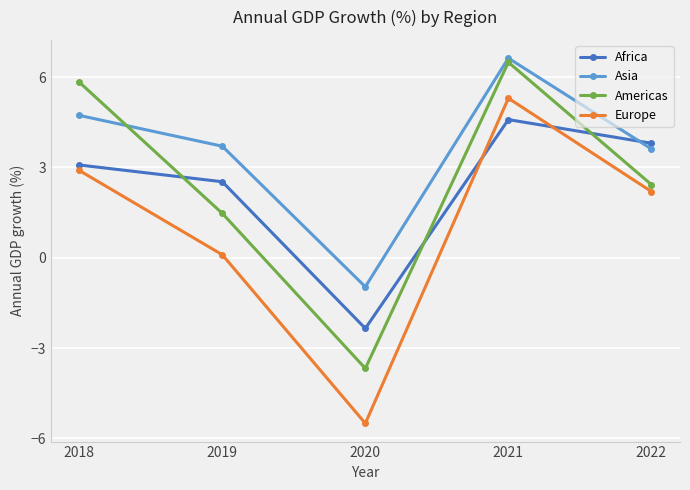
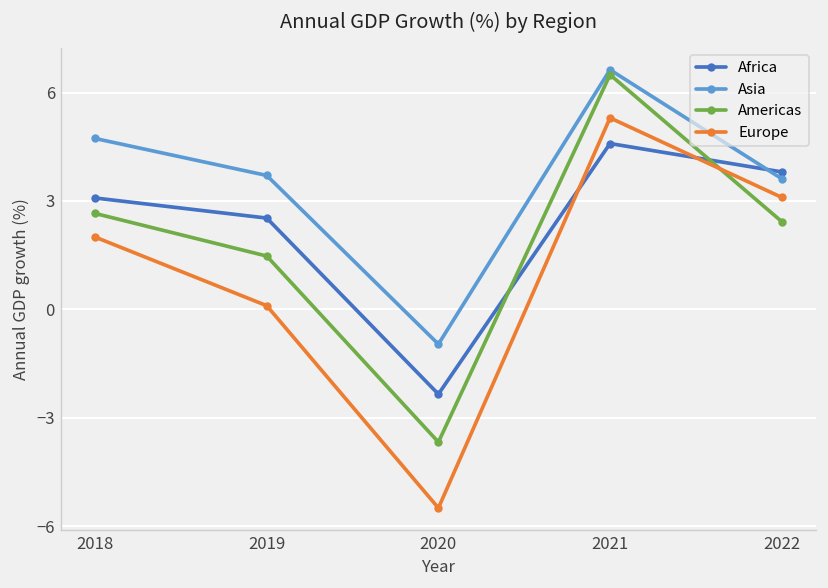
Americas, 2018: 5.8 -> 2.7
Europe, 2018: 2.9 -> 2.0
Europe, 2022: 2.2 -> 3.1
